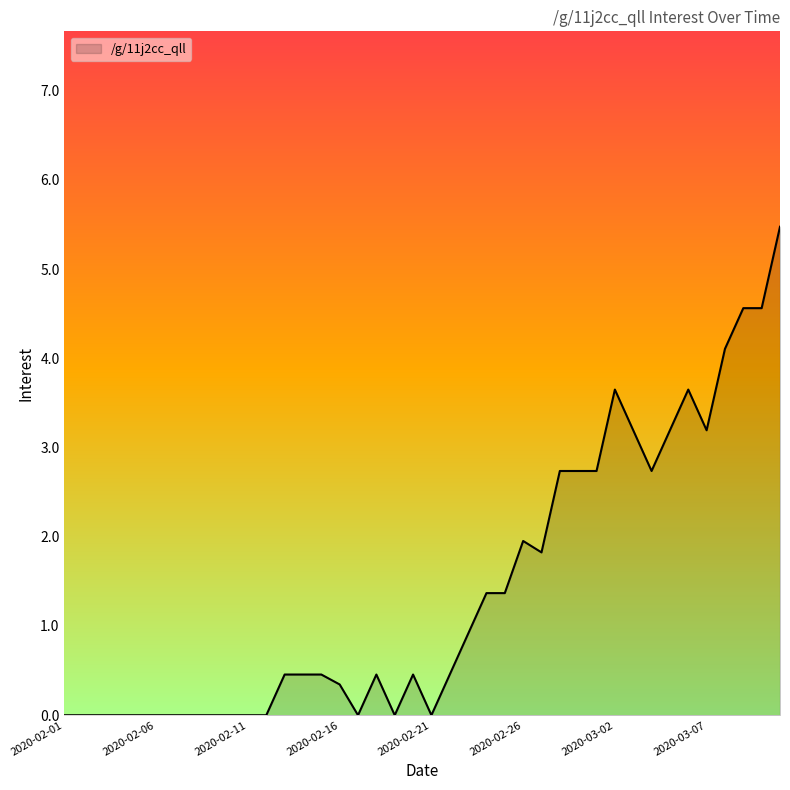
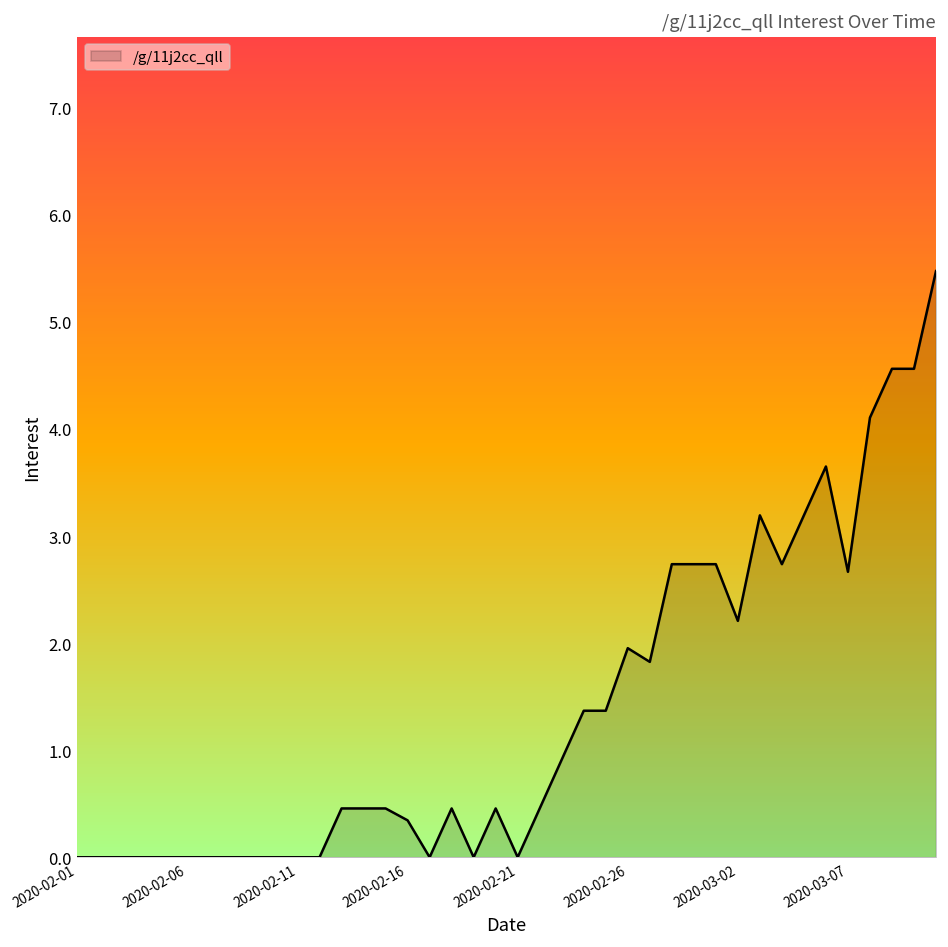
2020-03-02: 3.6 -> 2.2
2020-03-07: 3.2 -> 2.7
